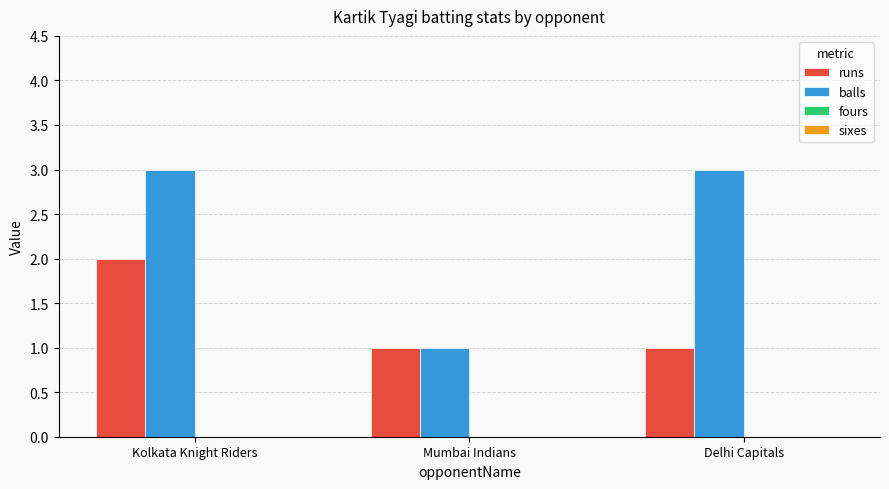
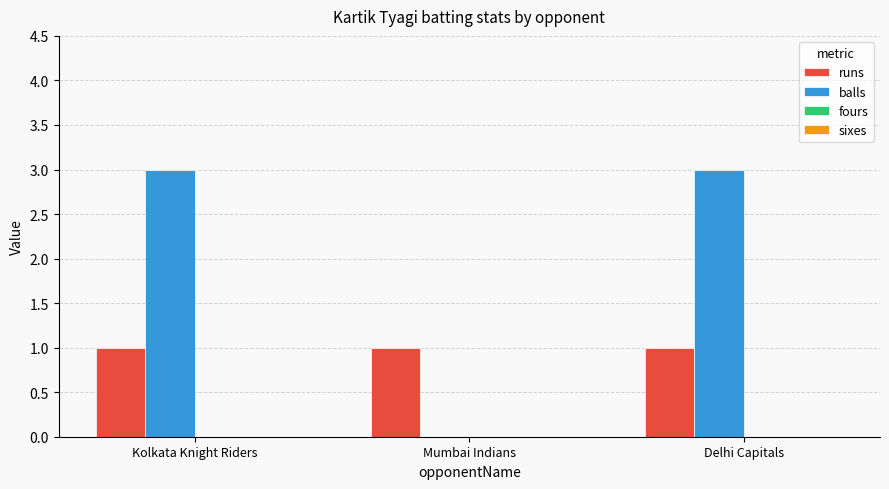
runs, Kolkata Knight Riders: 2 -> 1
balls, Mumbai Indians: 1 -> 0
